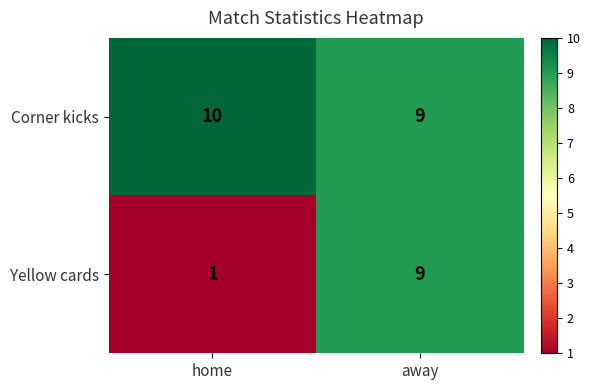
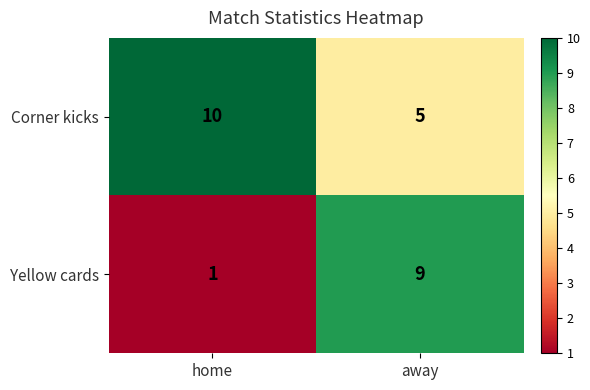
Corner kicks, away: 9 -> 5
